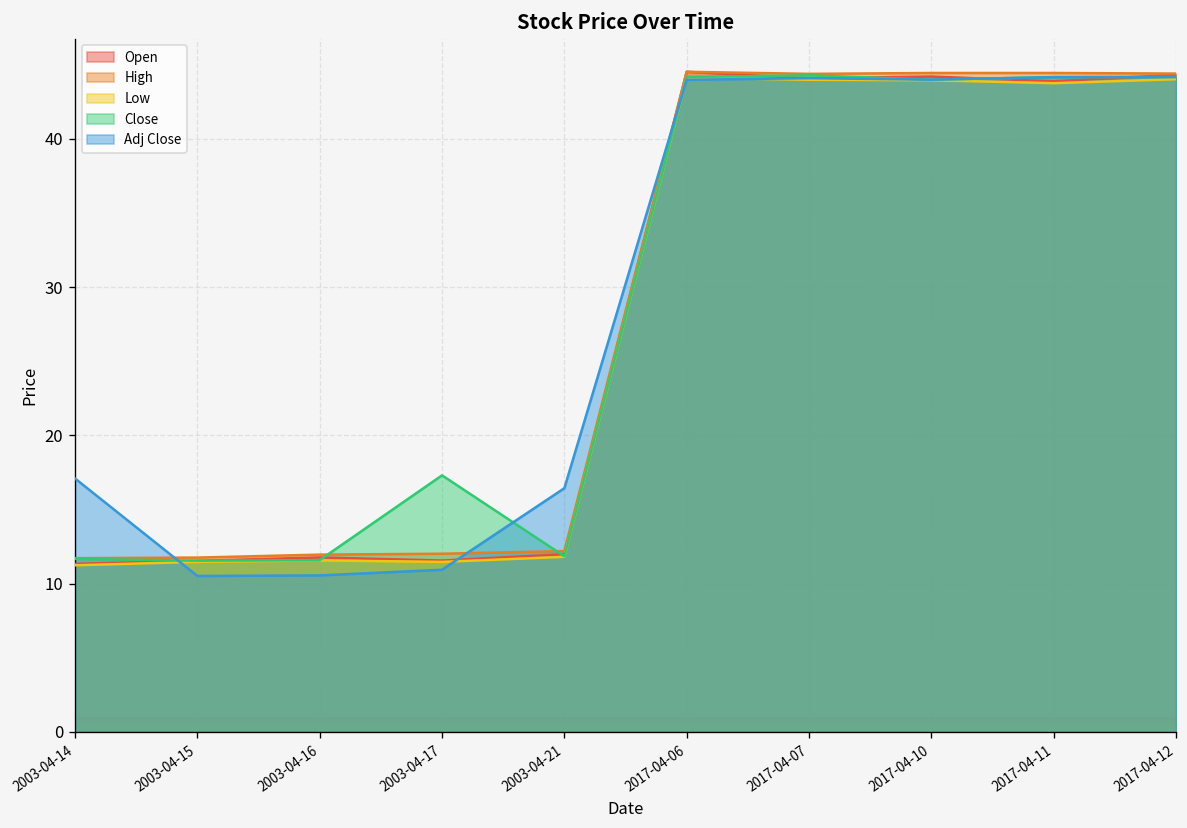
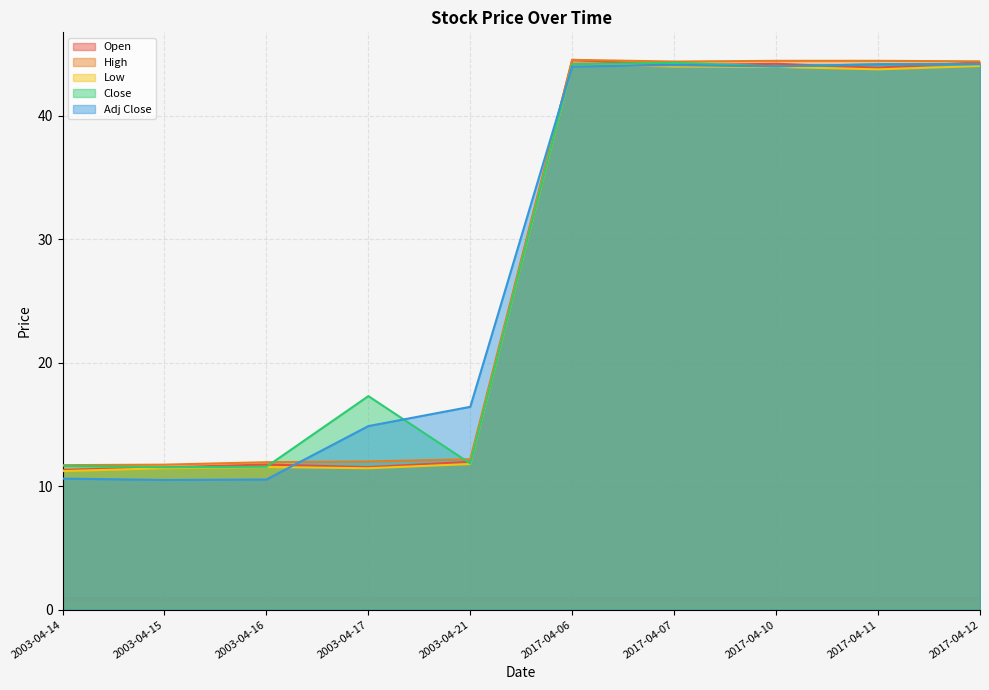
Adj Close, 2003-04-14: 17.1 -> 10.6
Adj Close, 2003-04-17: 10.9 -> 14.9
